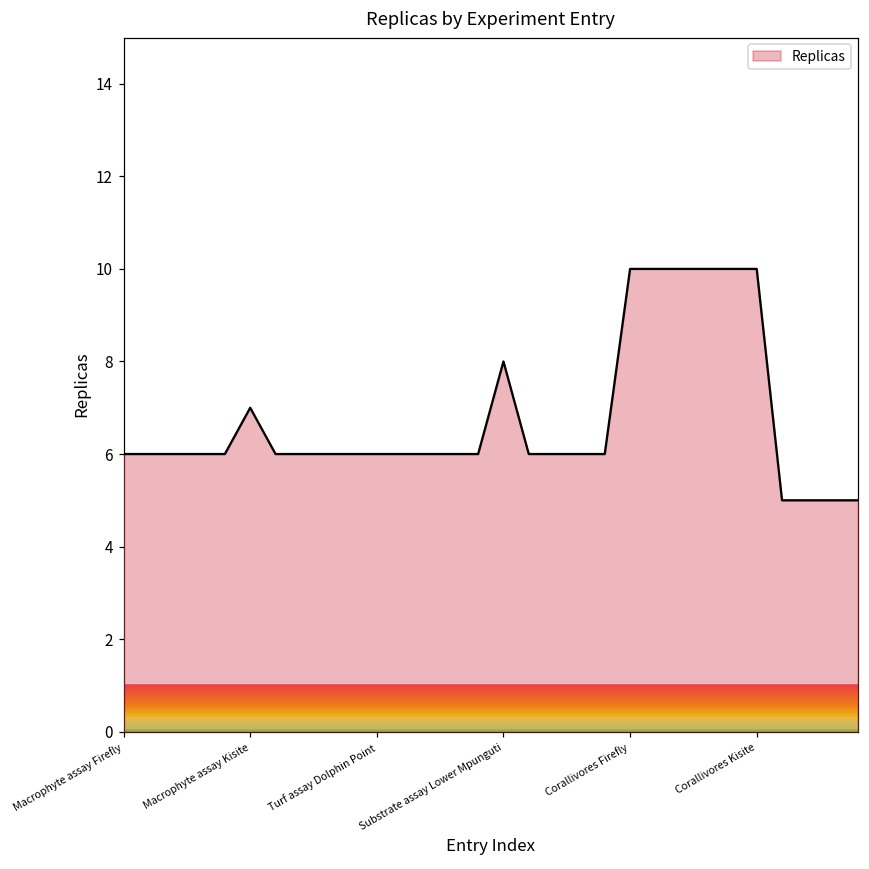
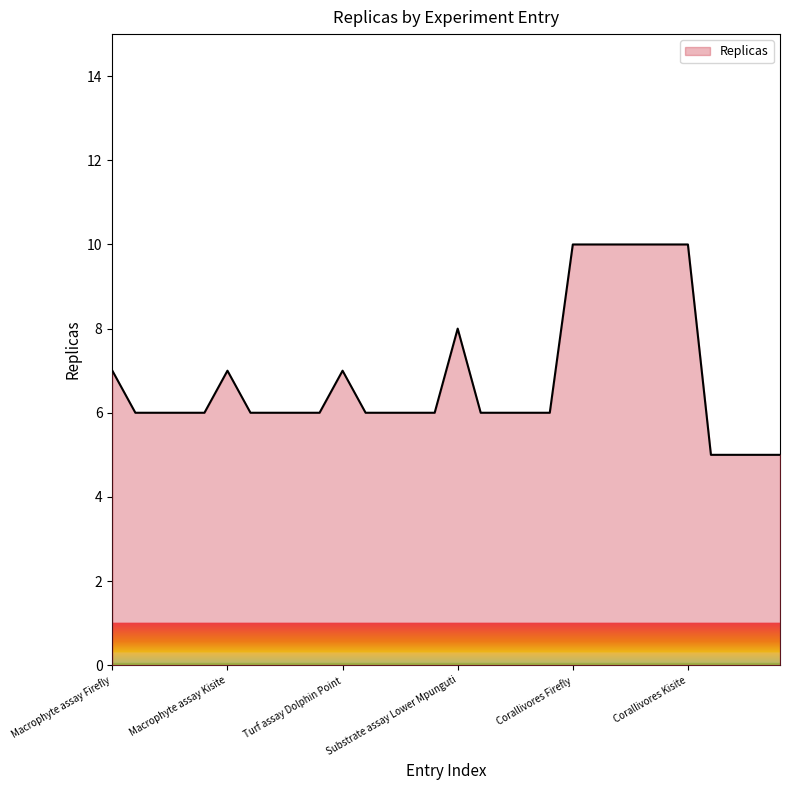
Macrophyte assay Firefly: 6 -> 7
Turf assay Dolphin Point: 6 -> 7
